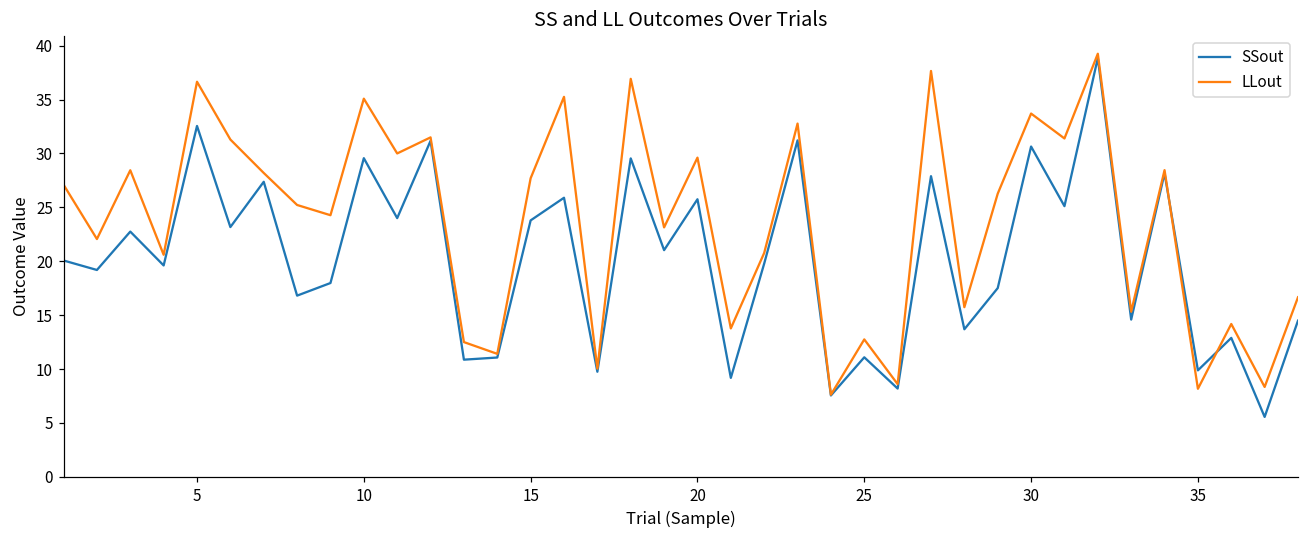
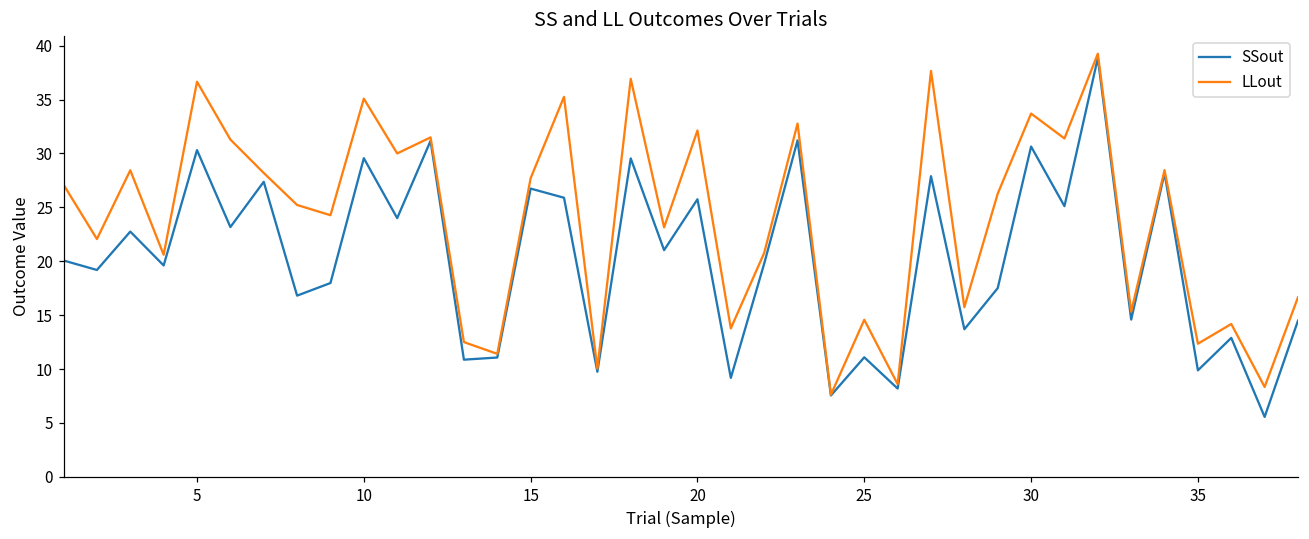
SSout, 5: 33 -> 30
SSout, 15: 24 -> 27
LLout, 20: 30 -> 32
LLout, 25: 13 -> 15
LLout, 35: 8 -> 12
